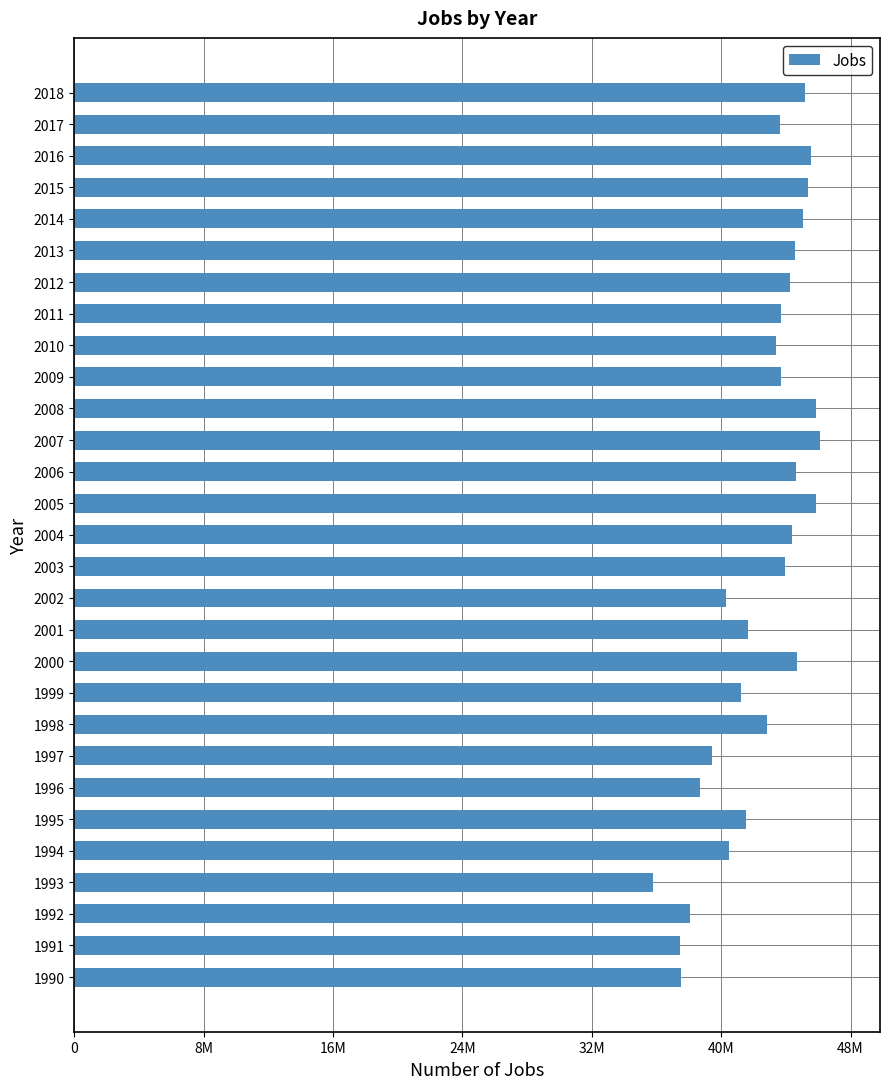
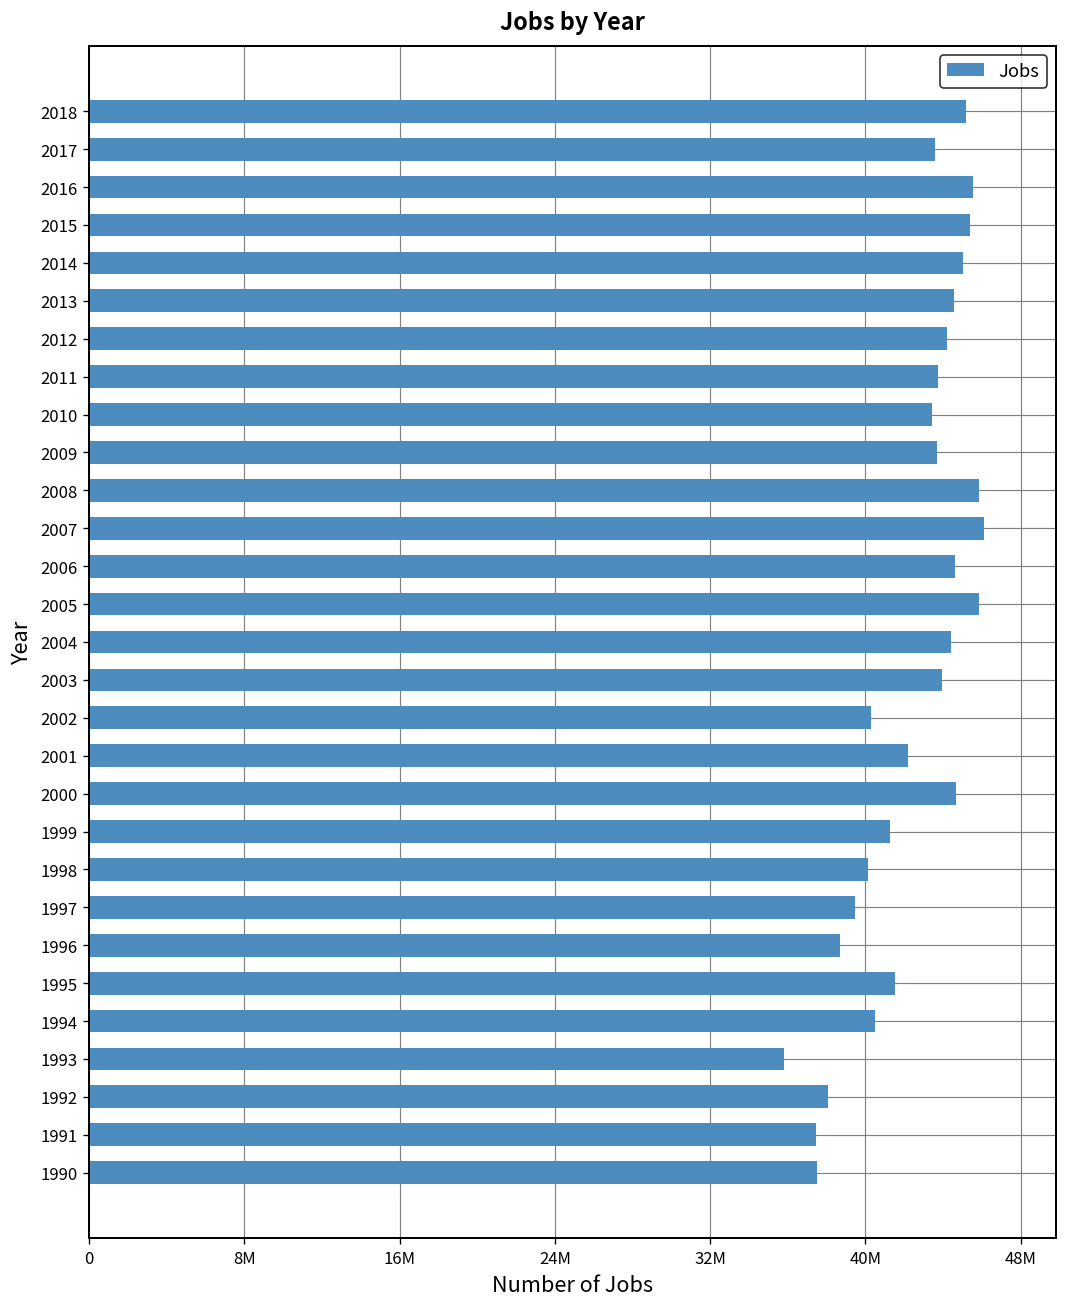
2001: 41700000 -> 42200000
1998: 42800000 -> 40100000
